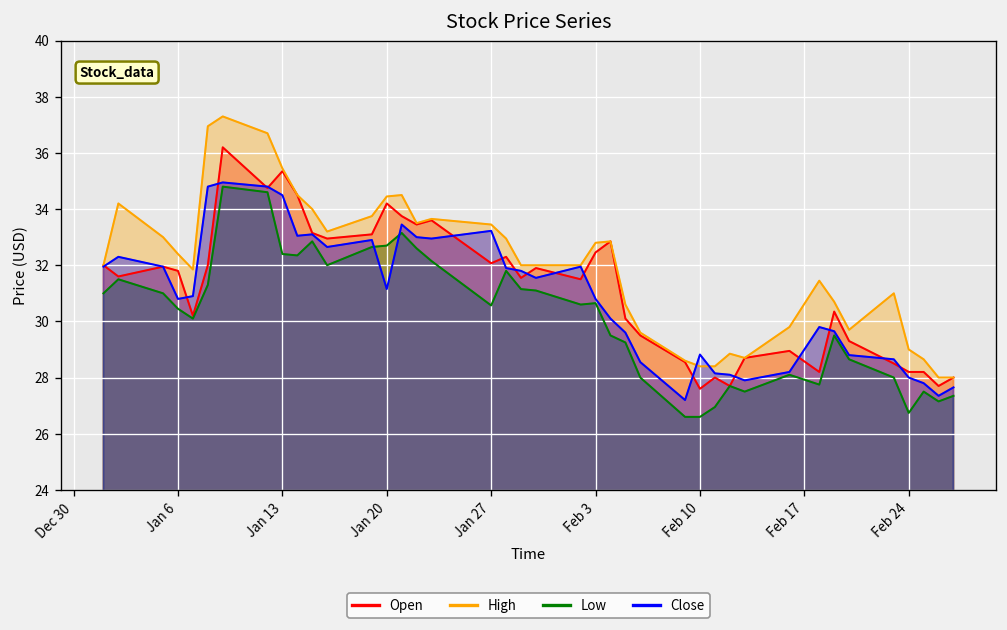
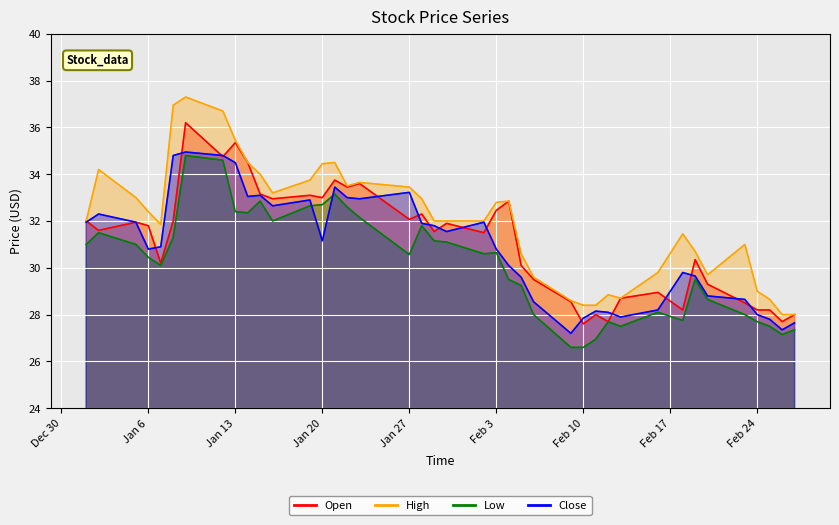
Open, Jan 20: 34.2 -> 33.0
Close, Feb 10: 28.8 -> 27.9
Low, Feb 24: 26.7 -> 27.7
